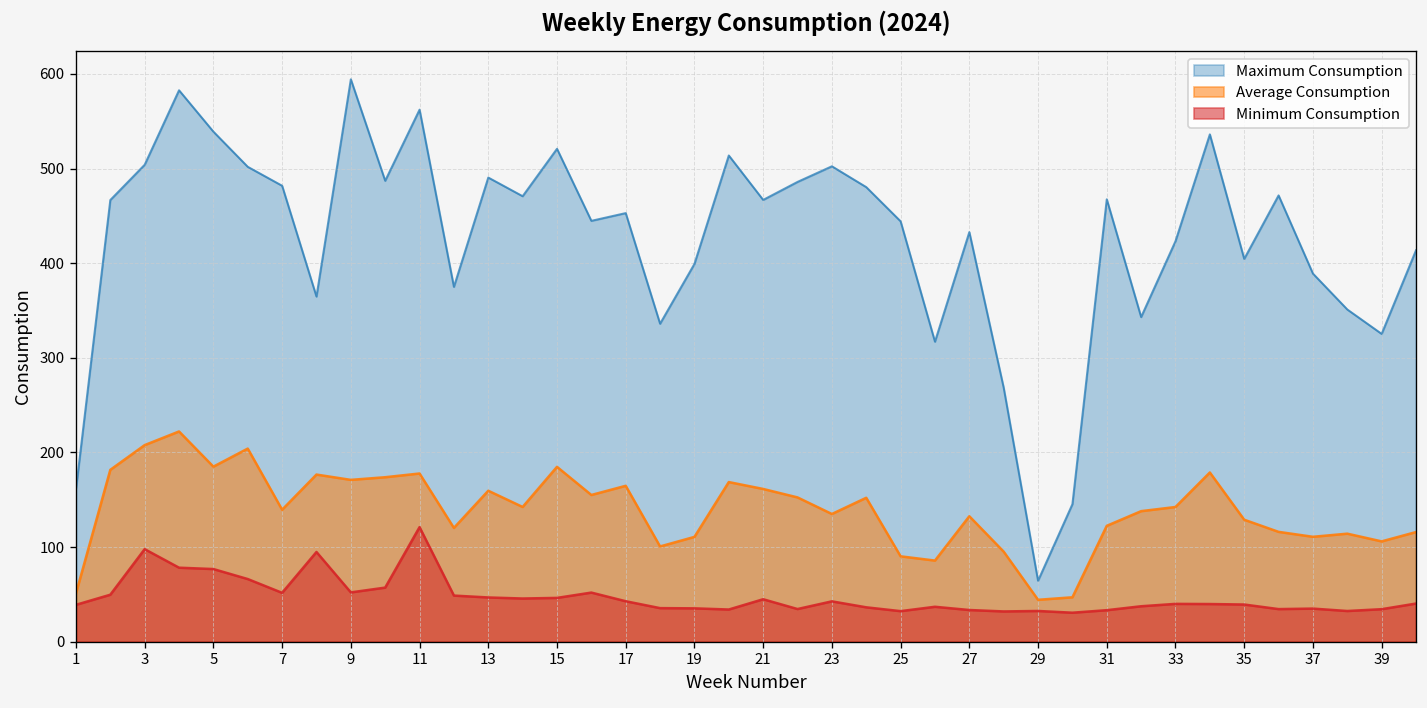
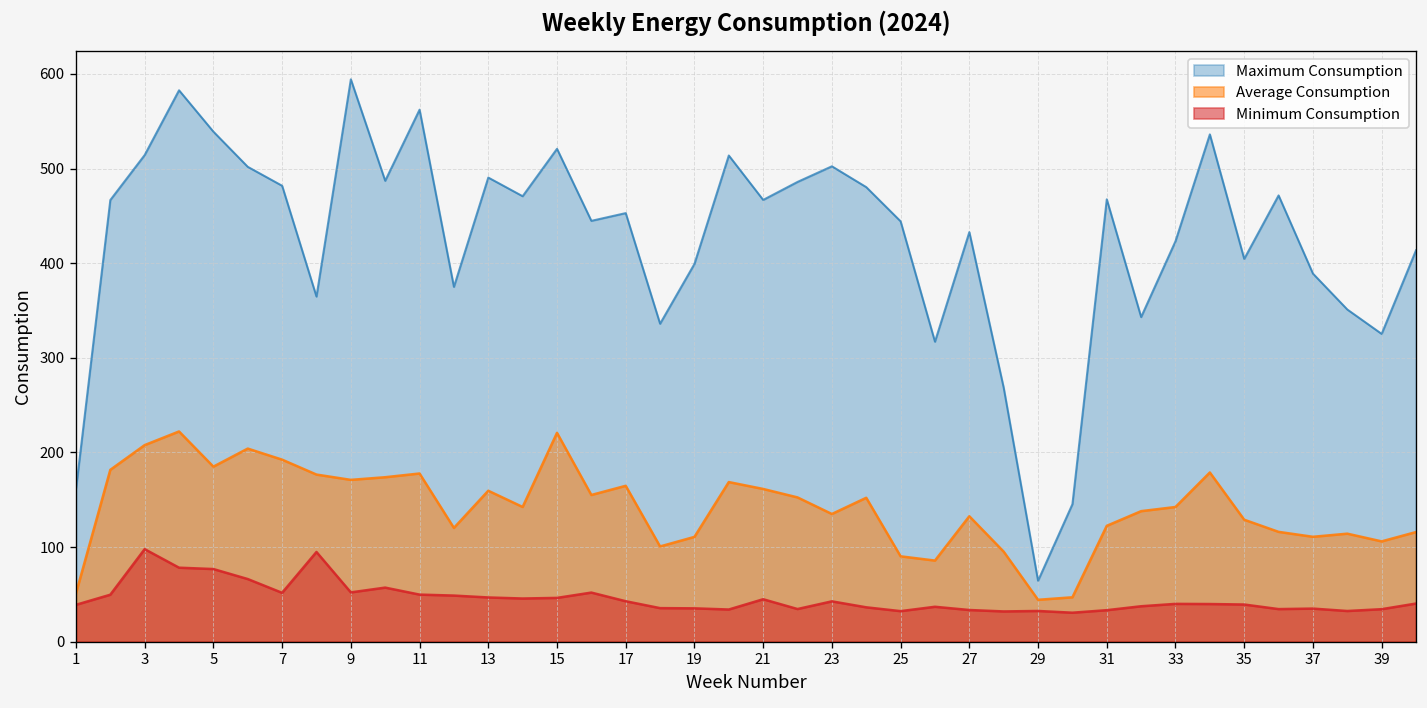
Maximum Consumption, 3: 500 -> 510
Average Consumption, 7: 140 -> 190
Minimum Consumption, 11: 120 -> 50
Average Consumption, 15: 180 -> 220
